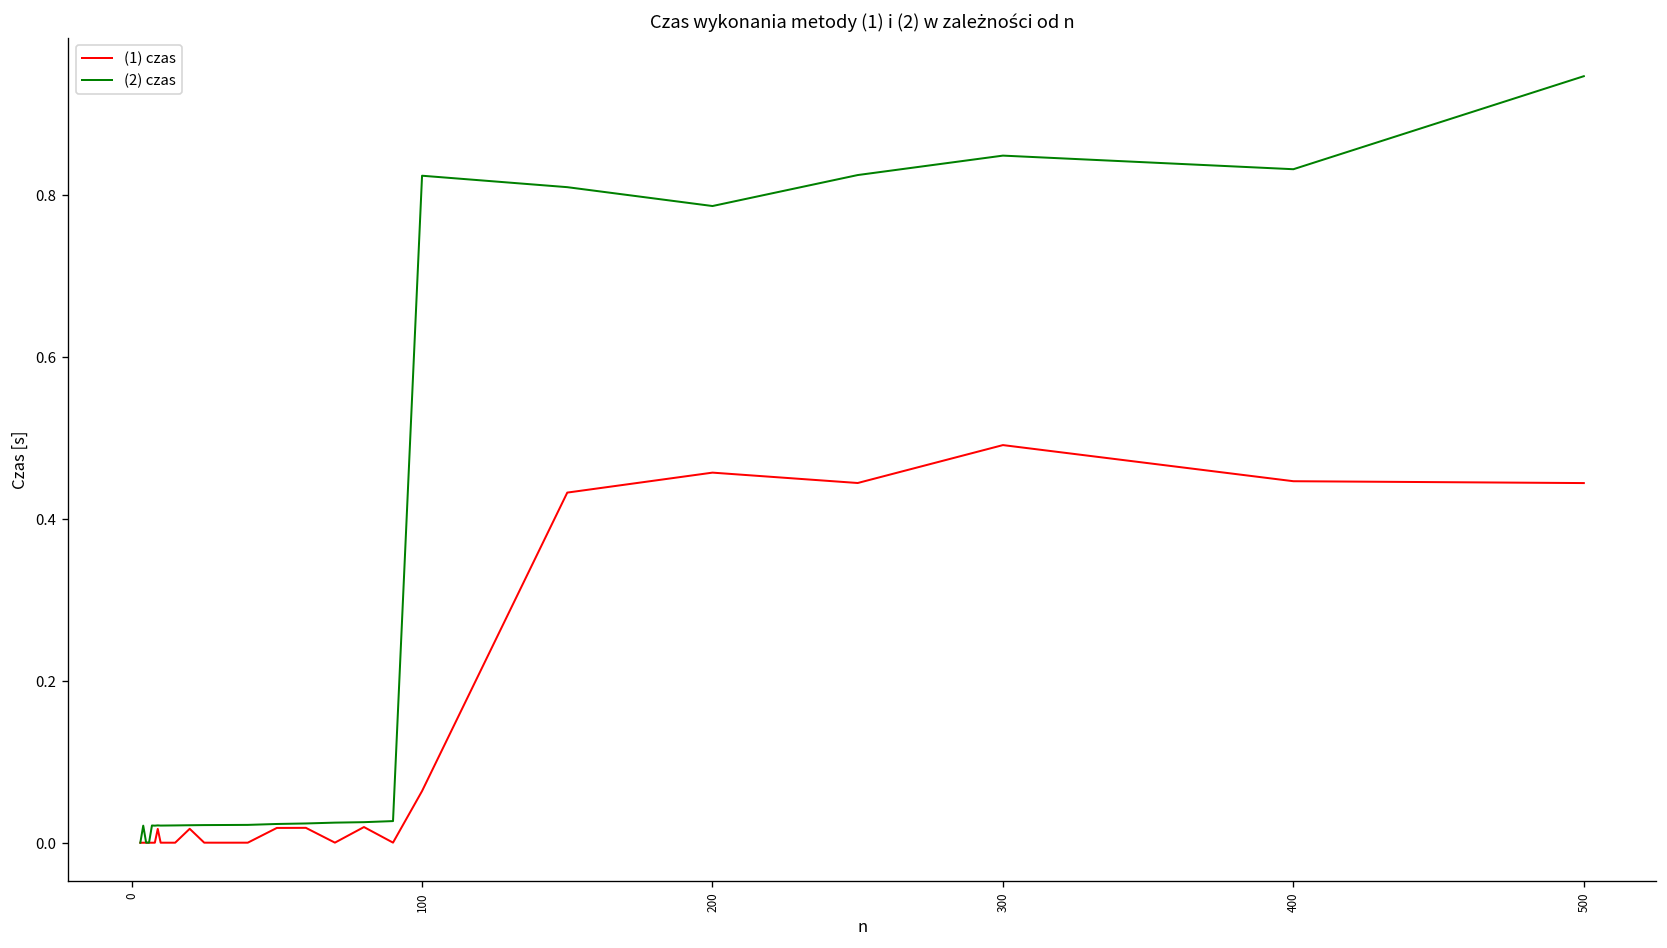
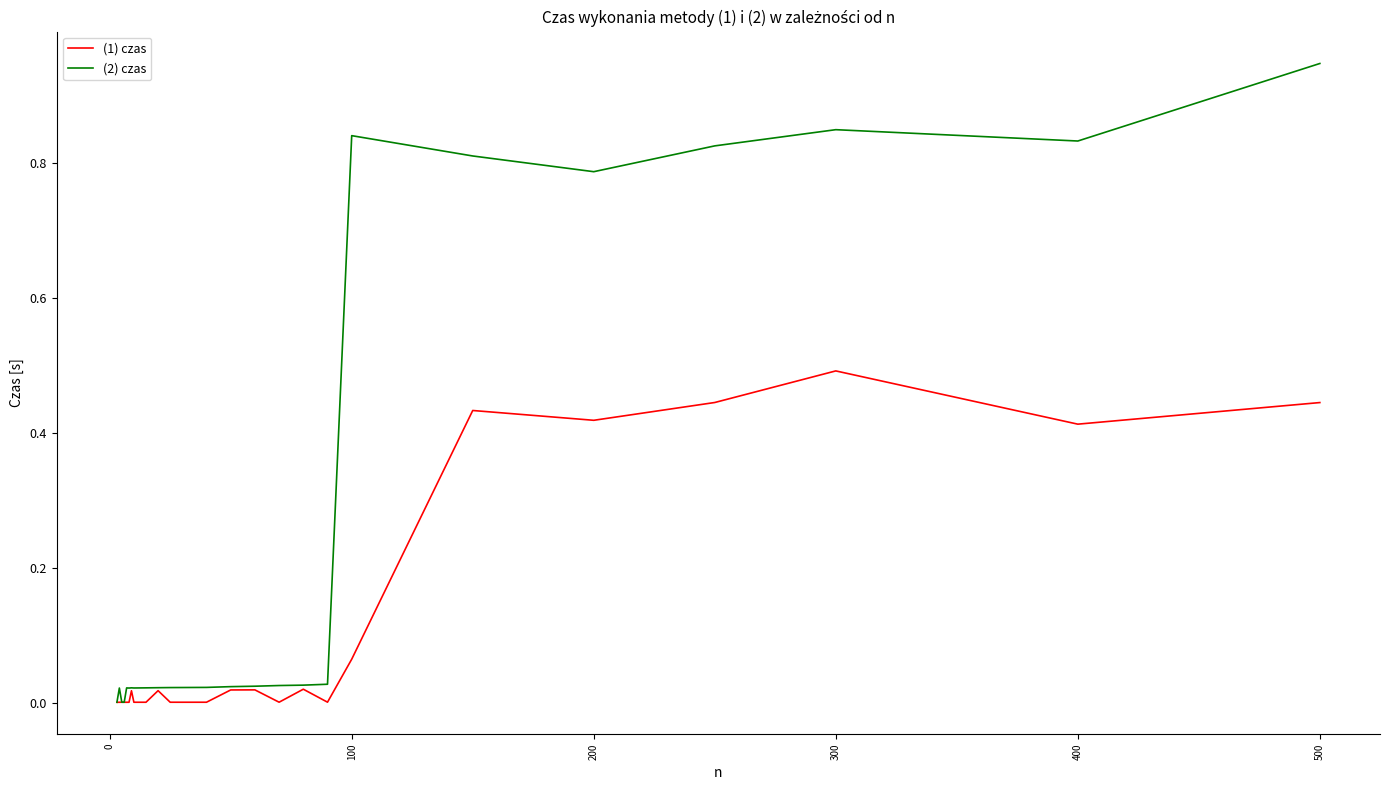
(2) czas, 100: 0.82 -> 0.84
(1) czas, 200: 0.46 -> 0.42
(1) czas, 400: 0.45 -> 0.41
